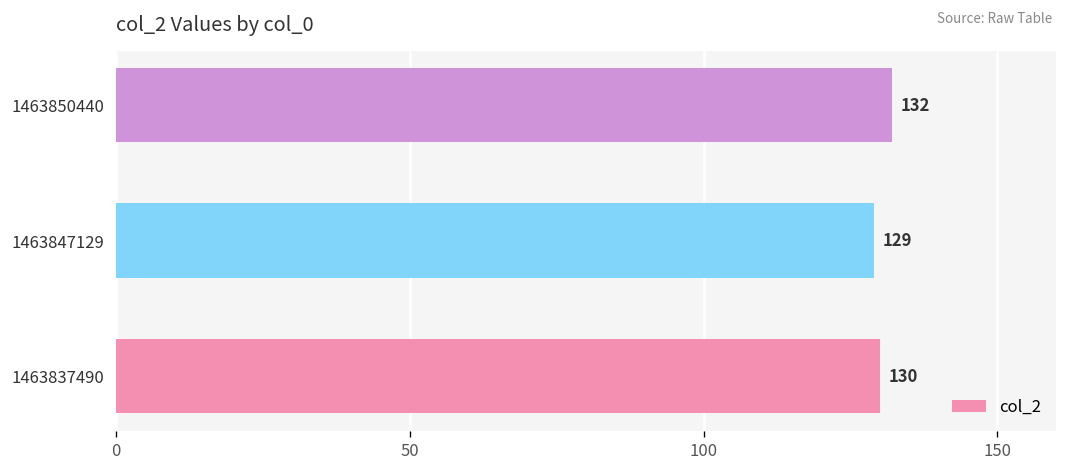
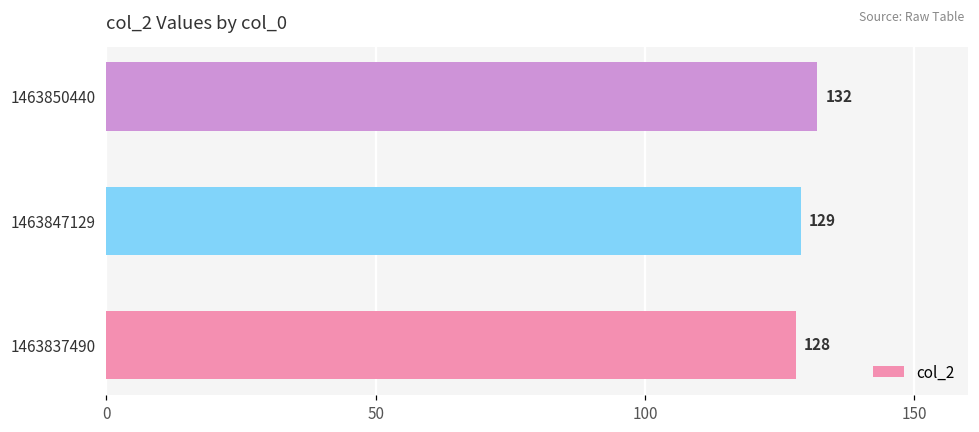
1463837490: 130 -> 128
